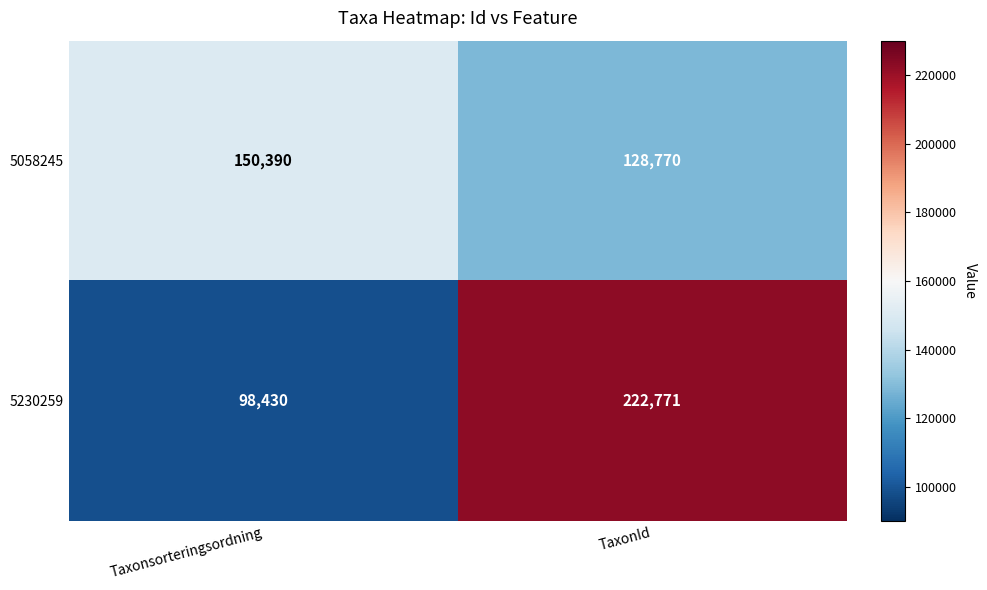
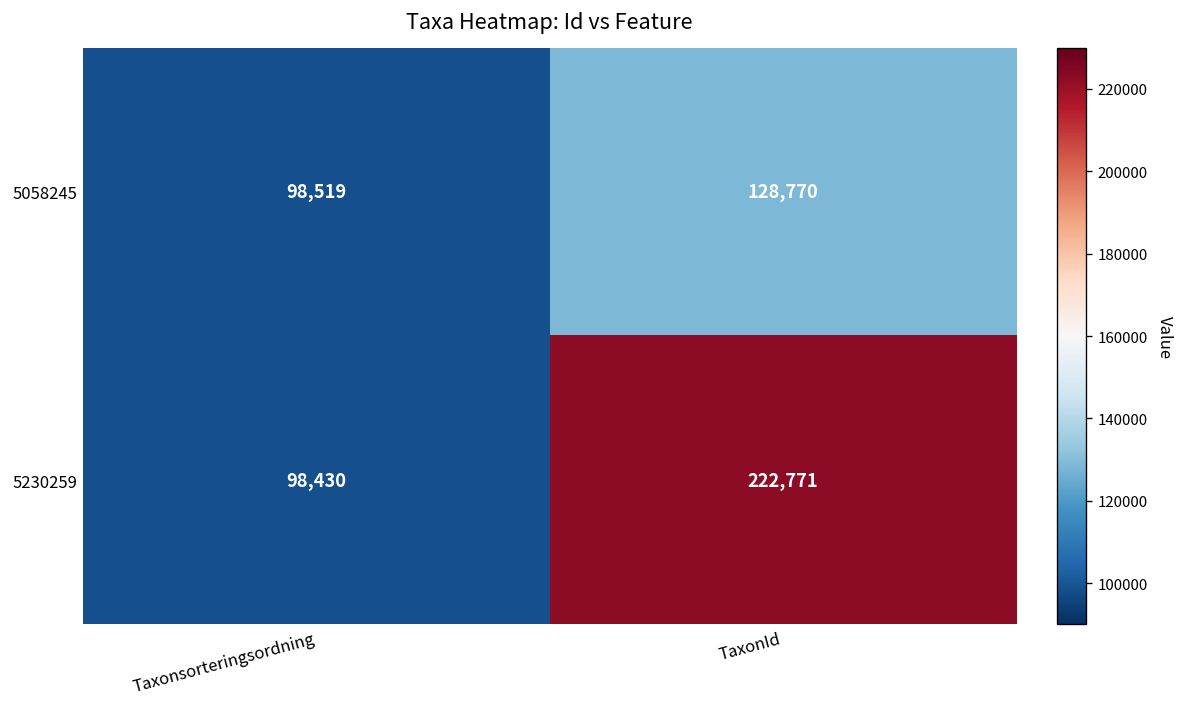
5058245, Taxonsorteringsordning: 150,390 -> 98,519
